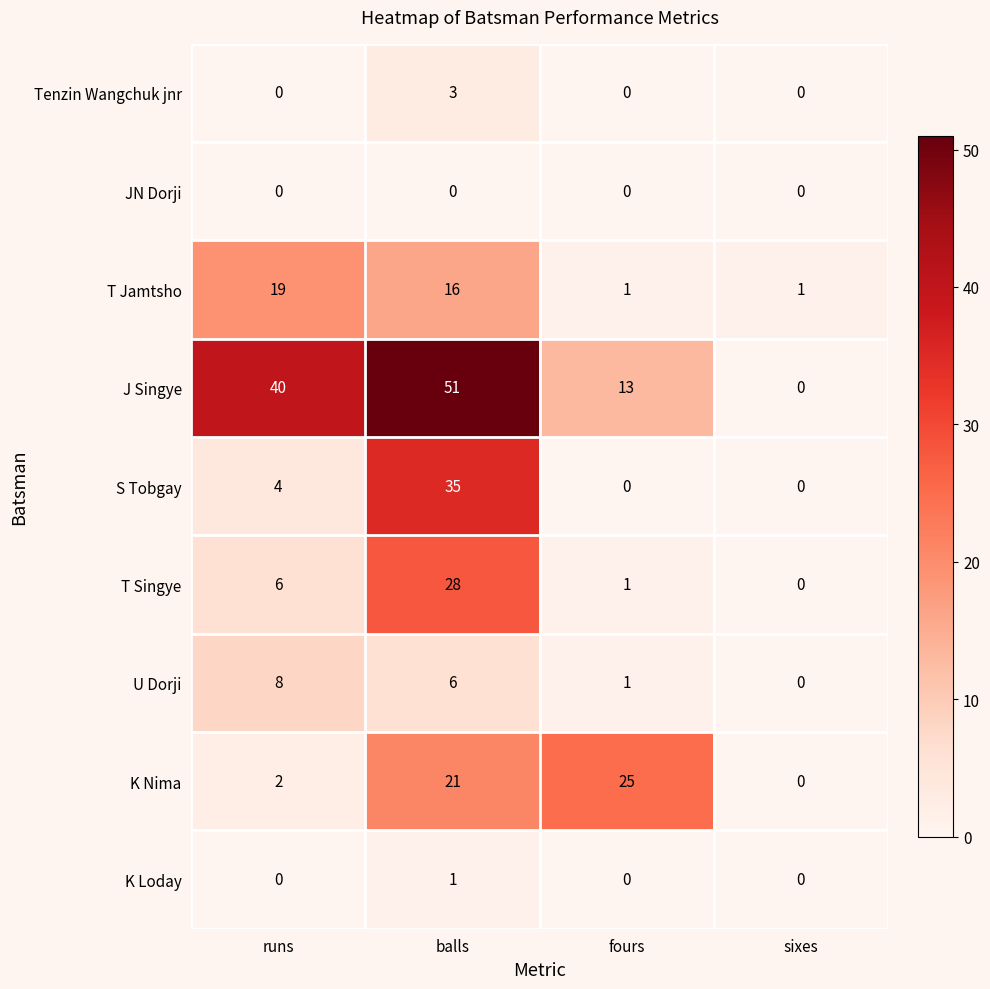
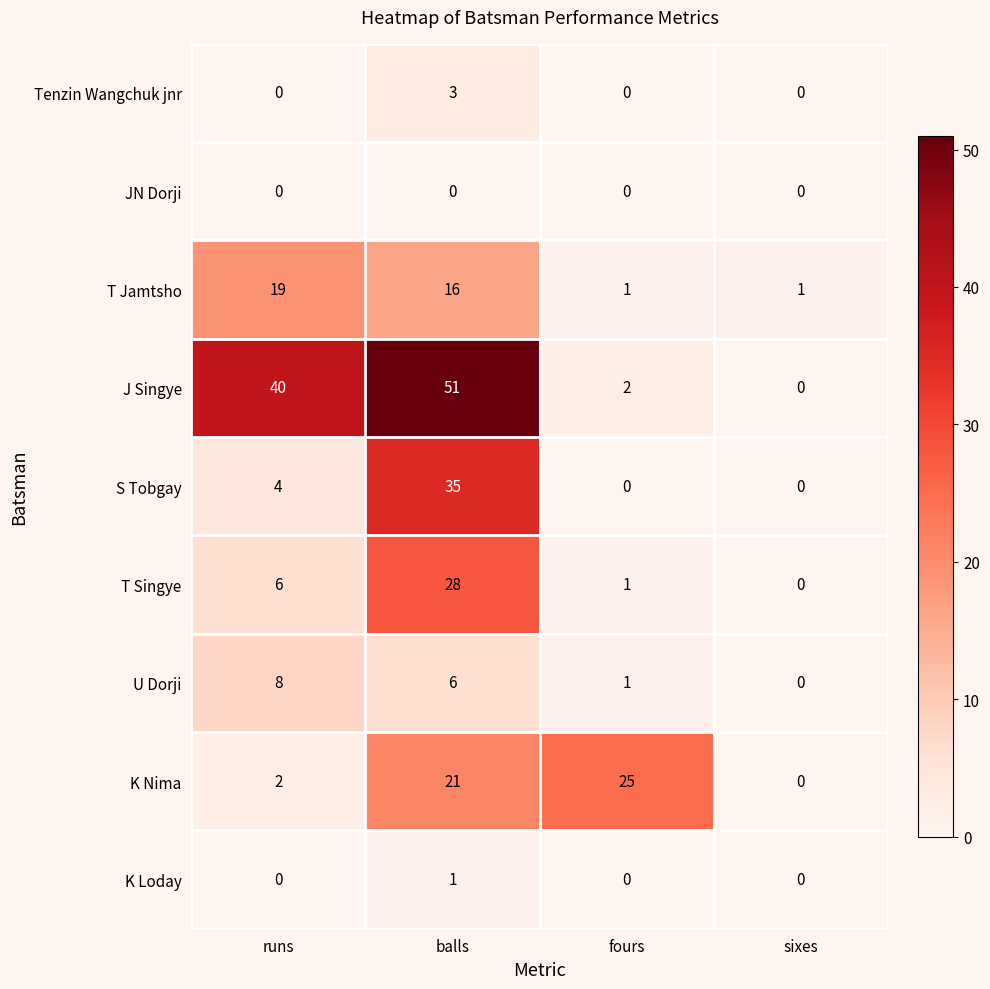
J Singye, fours: 13 -> 2
